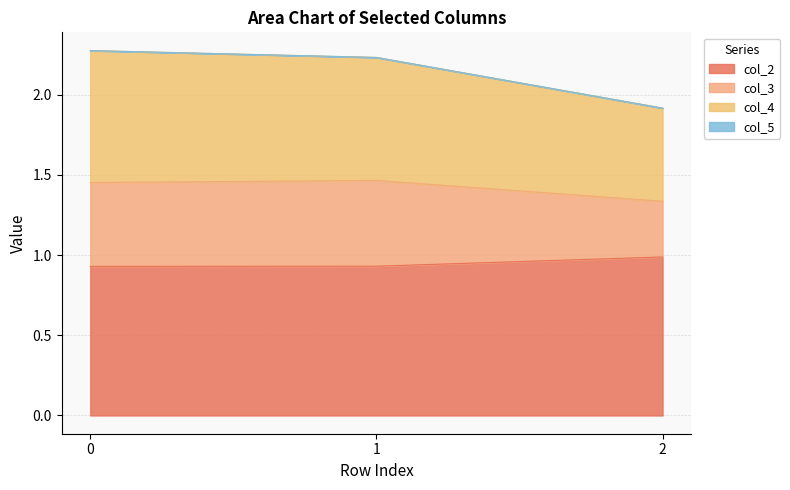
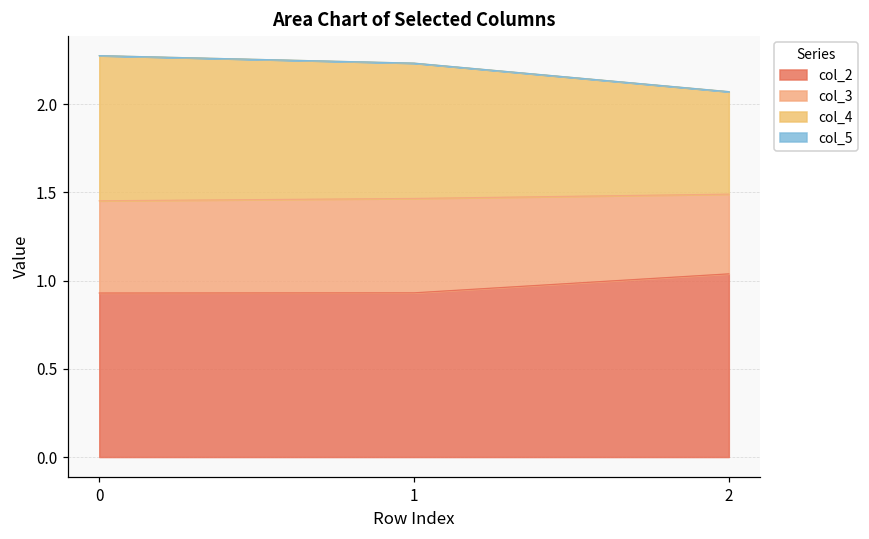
col_2, 2: 0.99 -> 1.04
col_3, 2: 0.35 -> 0.45
